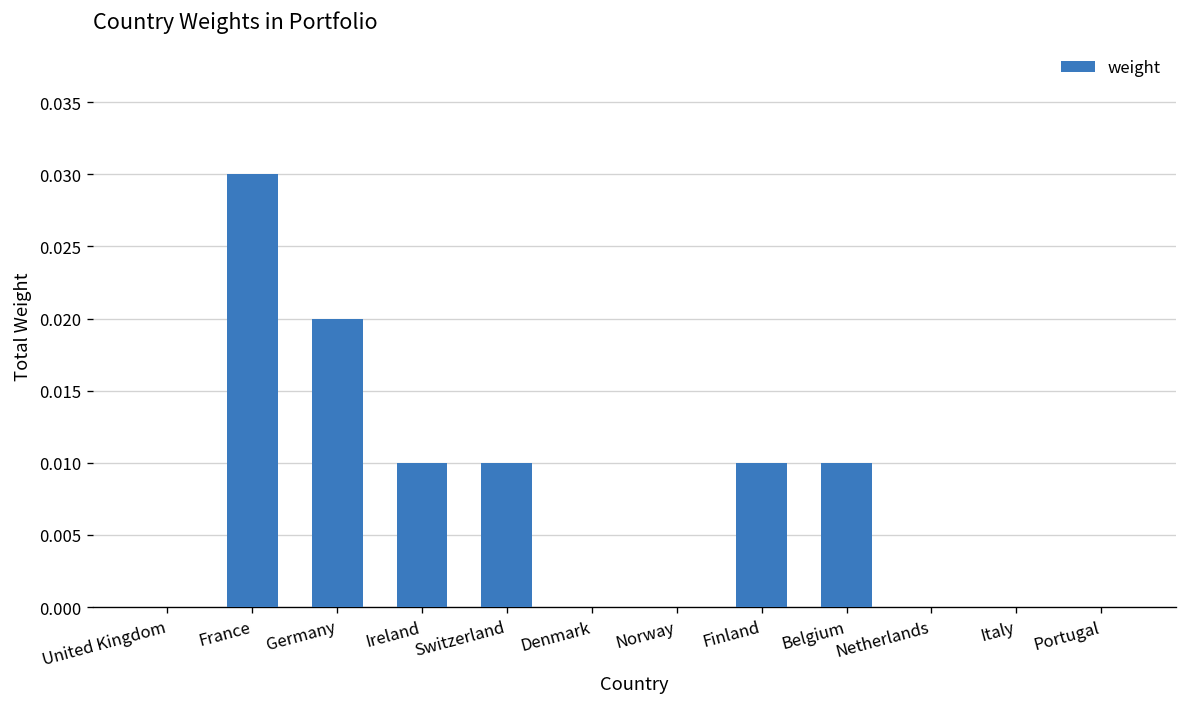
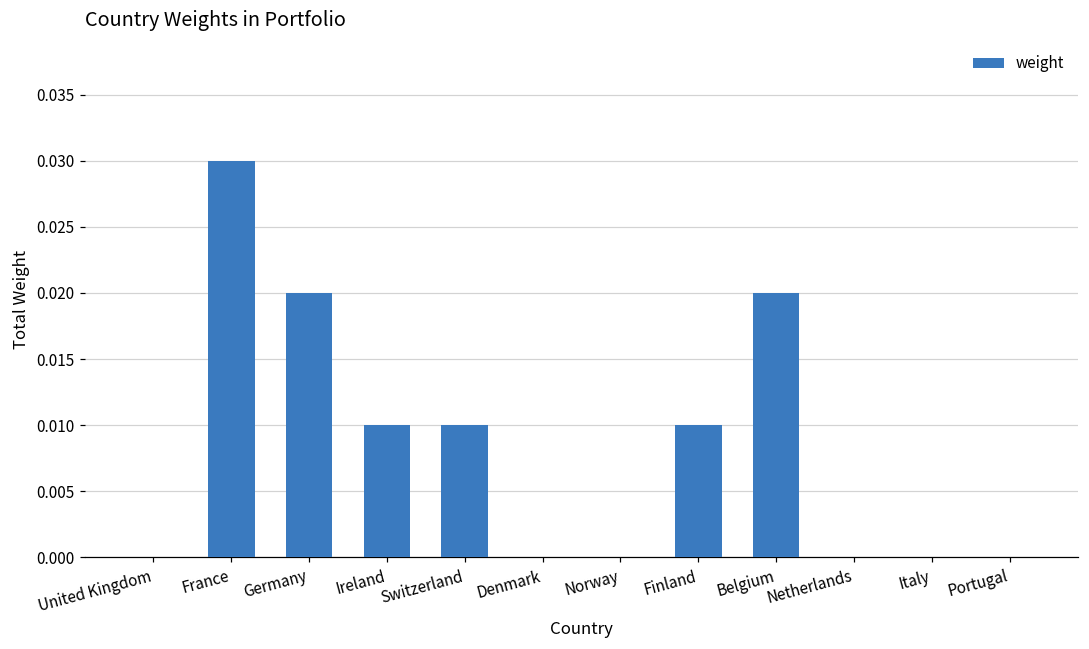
Belgium: 0.01 -> 0.02
